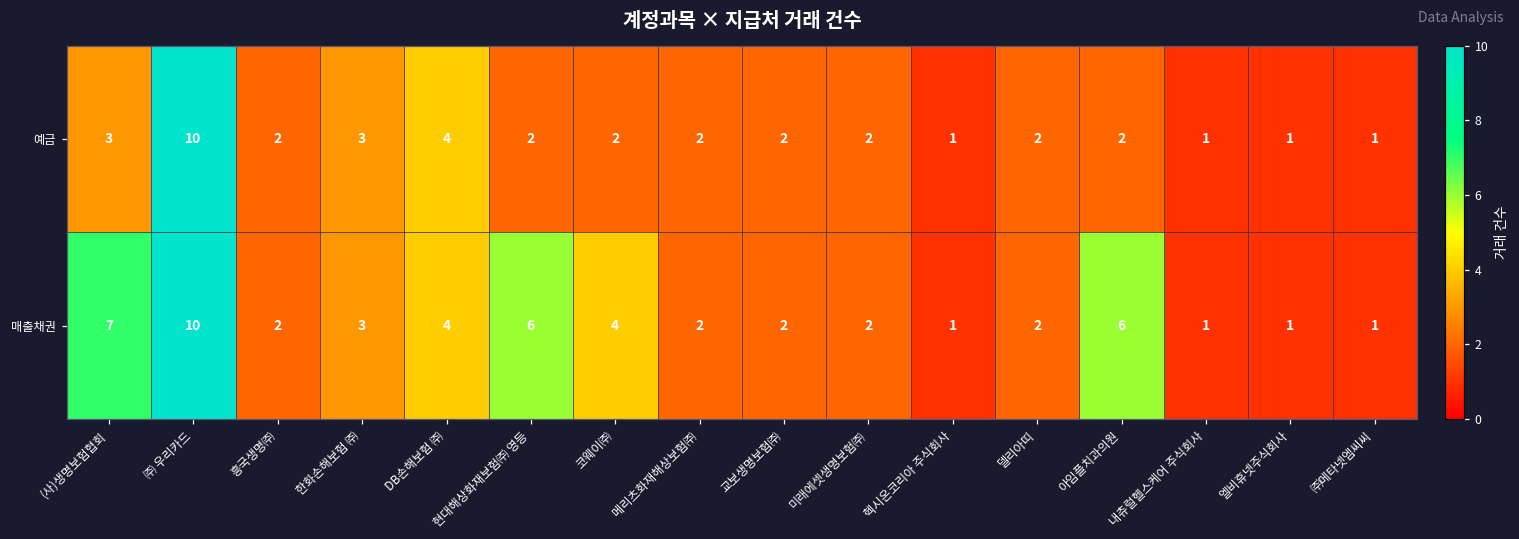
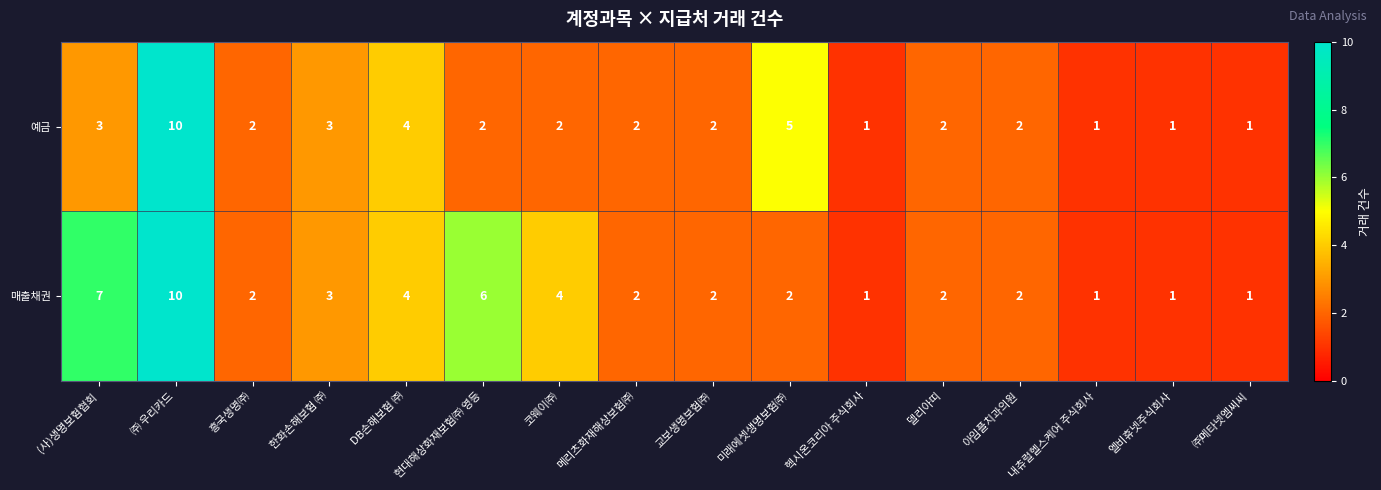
예금, 미래에셋생명보험㈜: 2 -> 5
매출채권, 아임플치과의원: 6 -> 2
